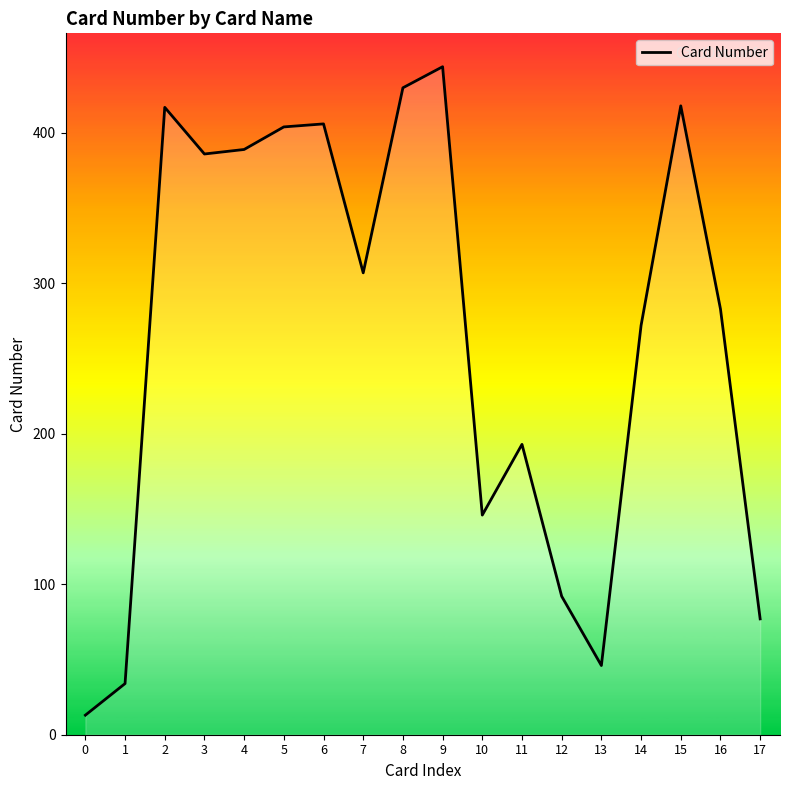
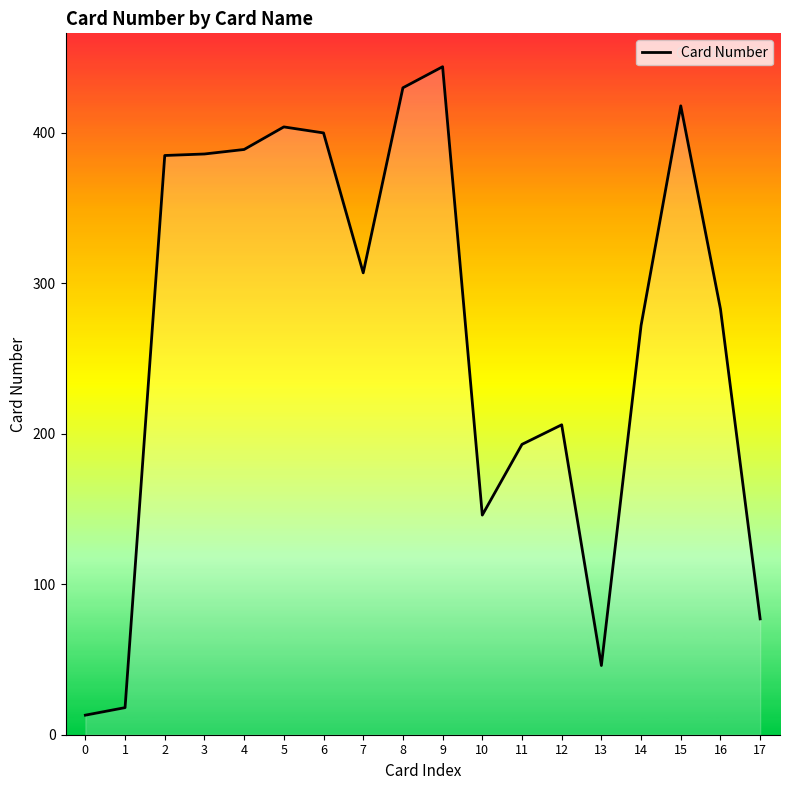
1: 34 -> 18
2: 417 -> 385
6: 406 -> 400
12: 92 -> 206
